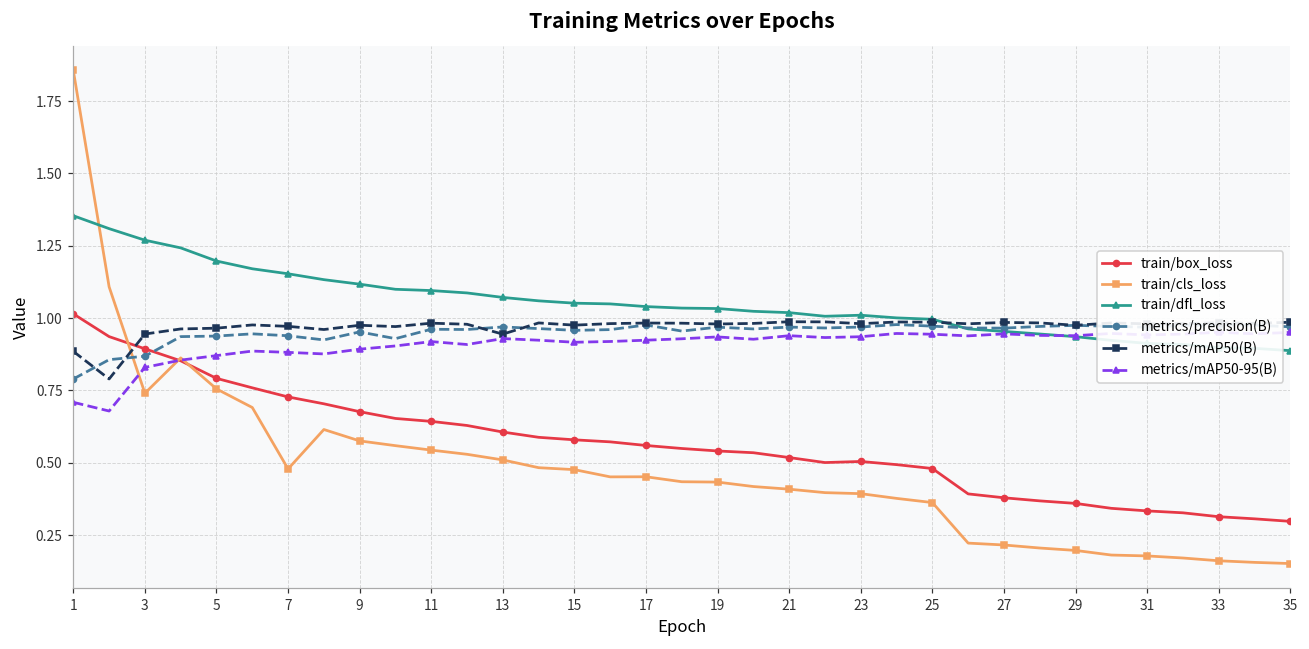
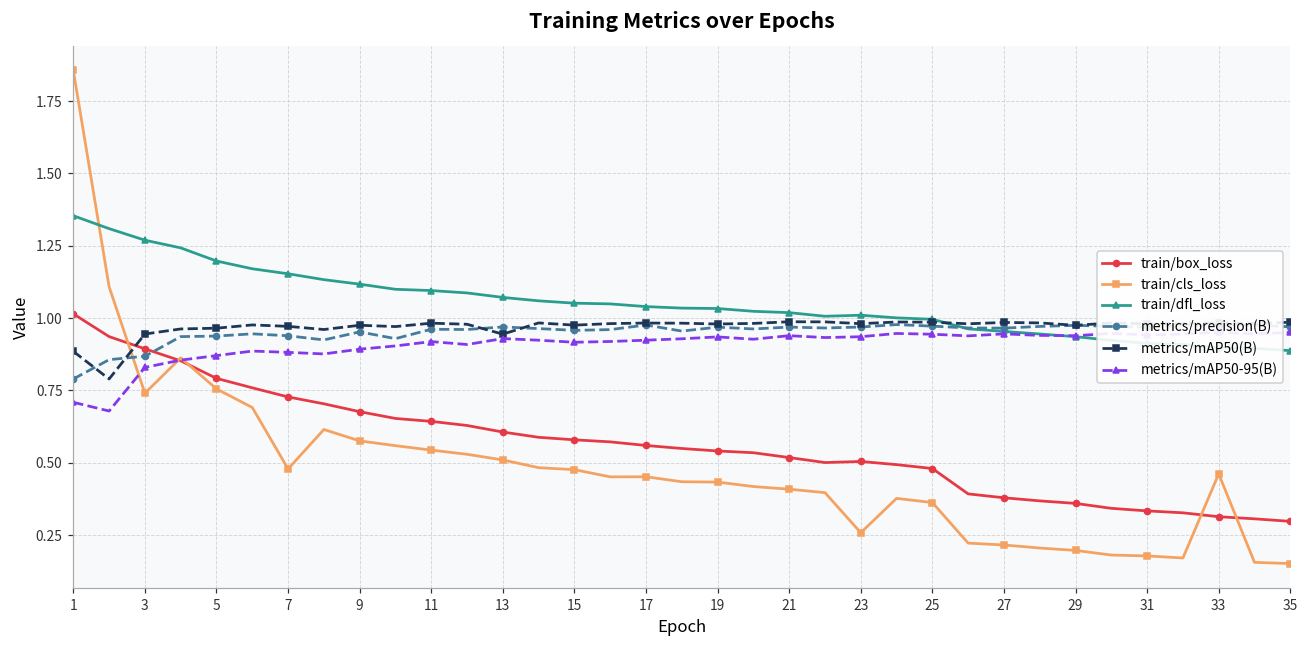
train/cls_loss, 23: 0.39 -> 0.26
train/cls_loss, 33: 0.16 -> 0.46
